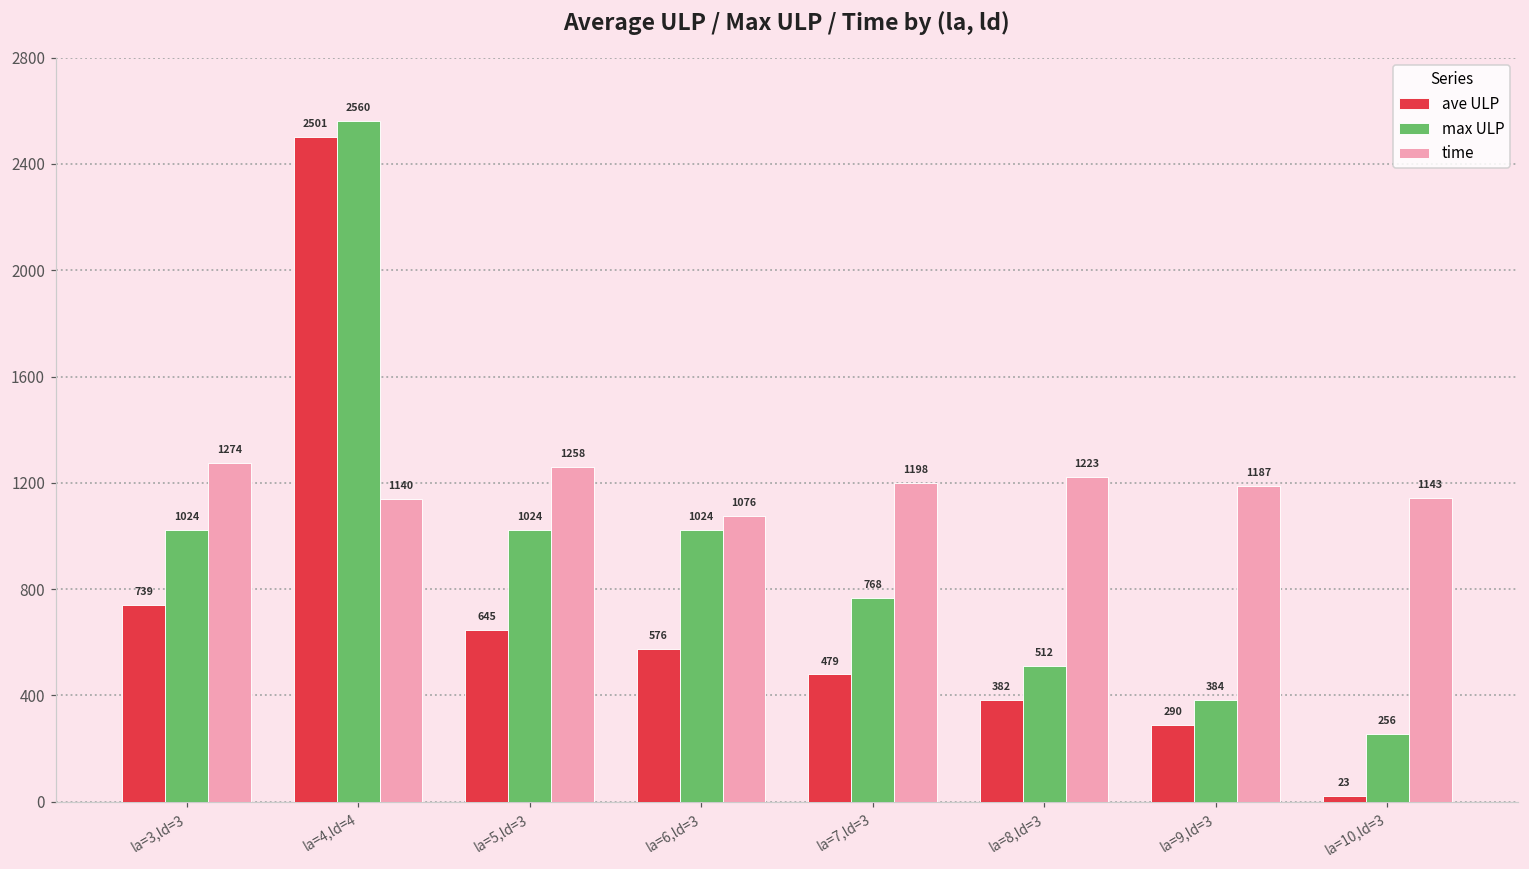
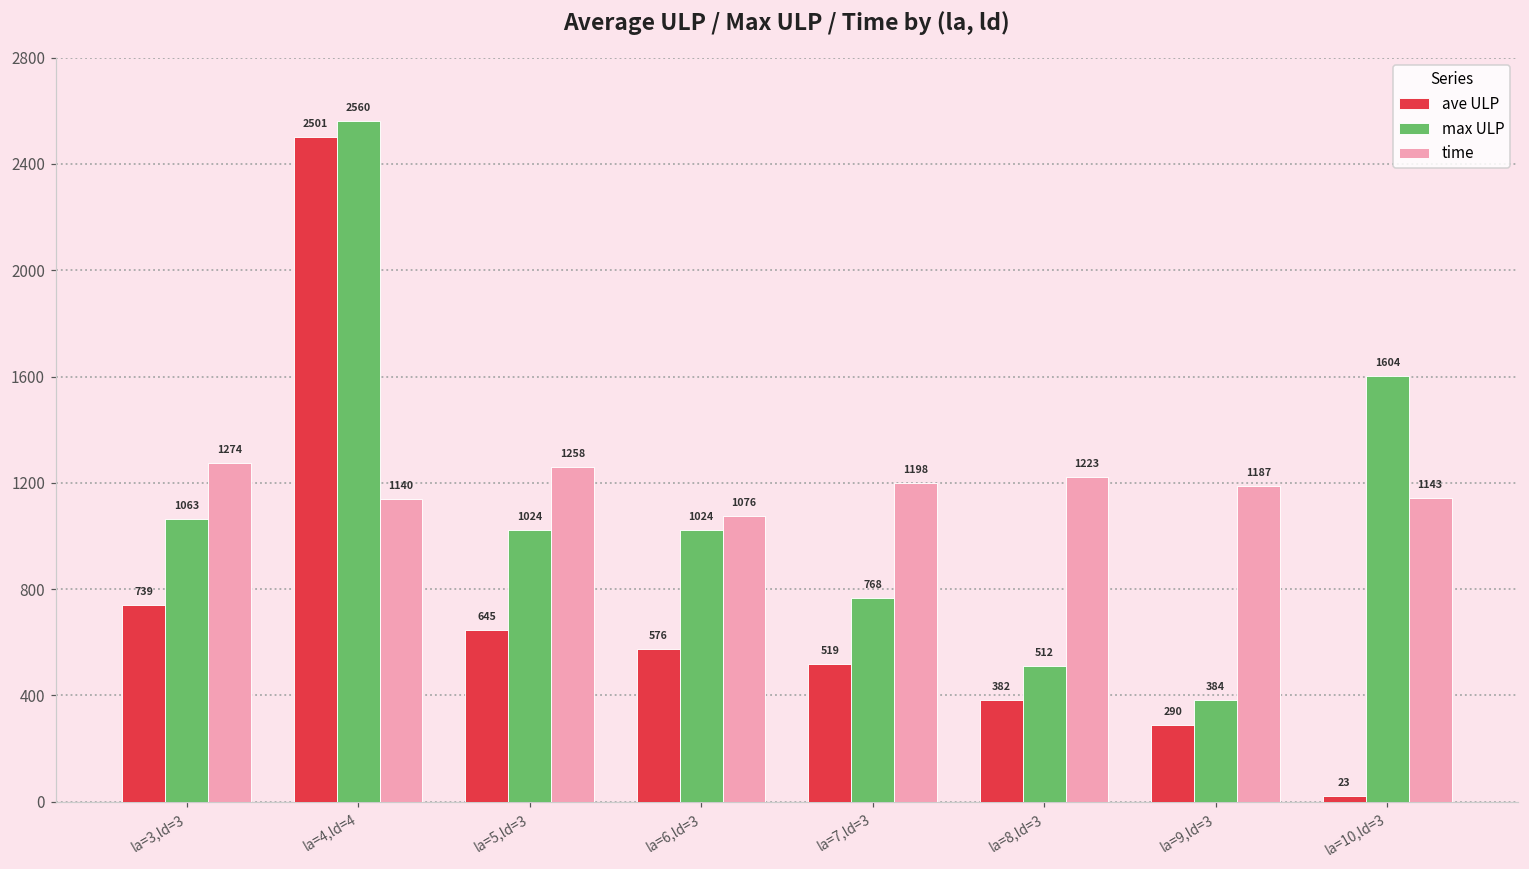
max ULP, la=3,ld=3: 1024 -> 1063
ave ULP, la=7,ld=3: 479 -> 519
max ULP, la=10,ld=3: 256 -> 1604
